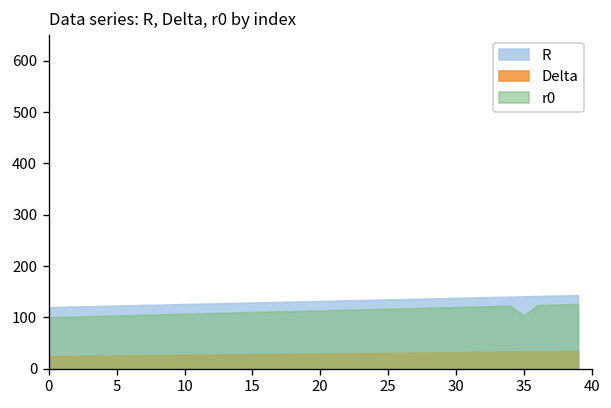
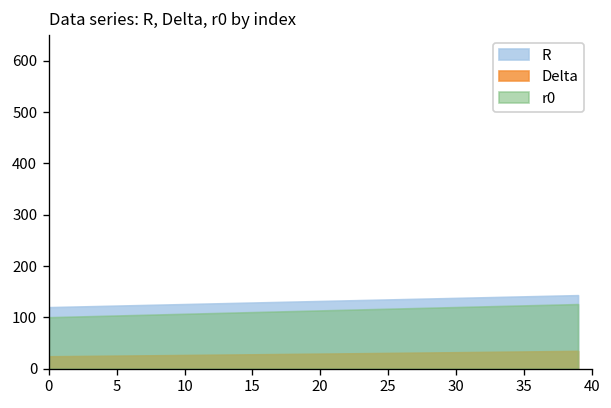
r0, 35: 100 -> 120
